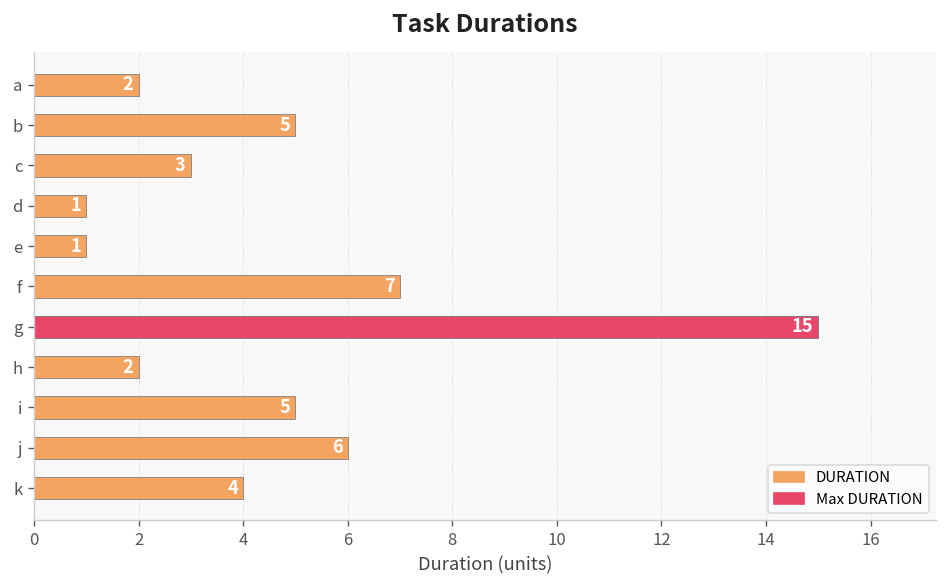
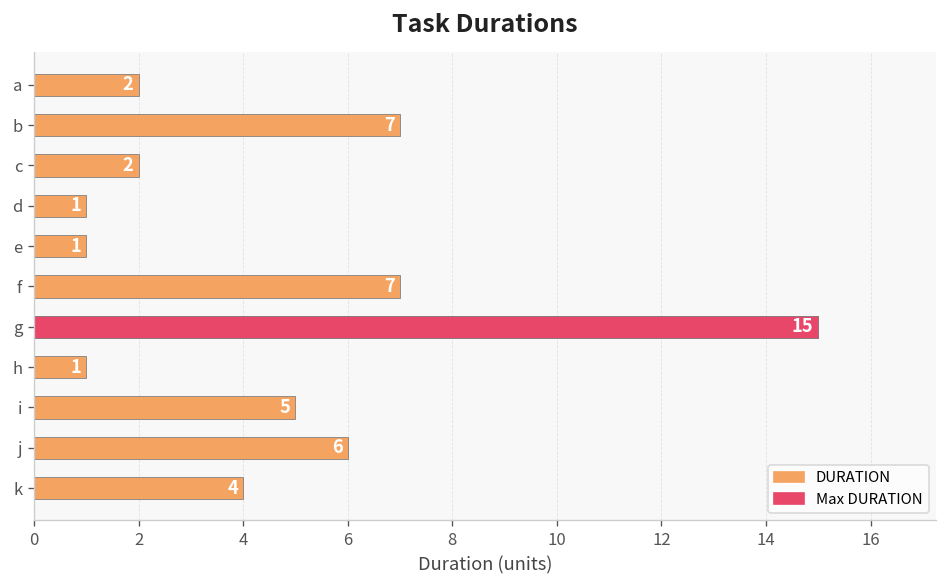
DURATION, b: 5 -> 7
DURATION, c: 3 -> 2
DURATION, h: 2 -> 1
